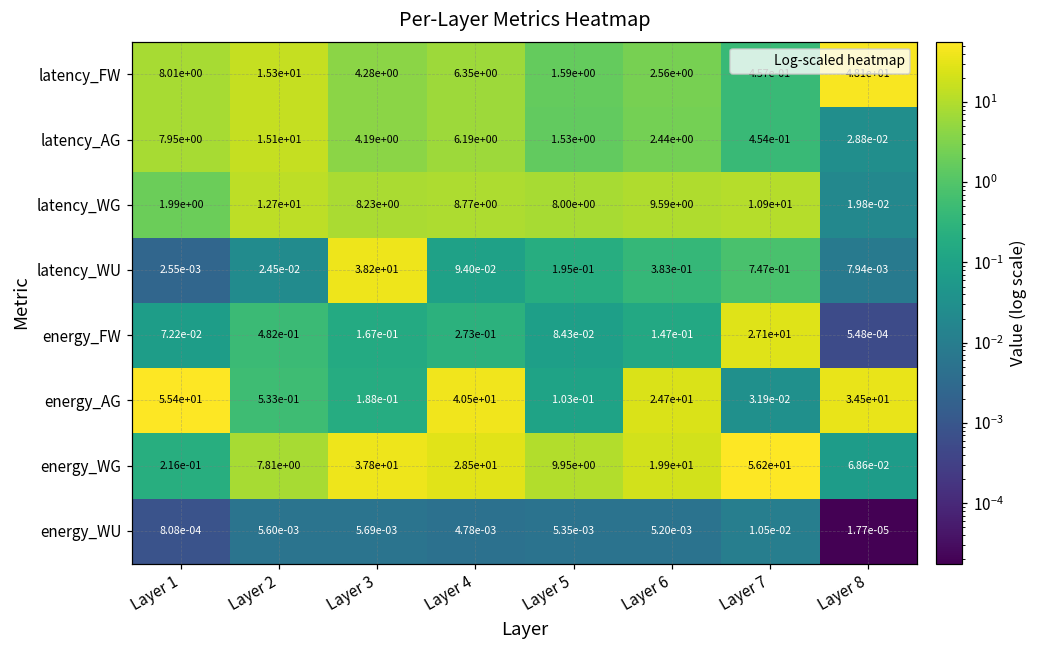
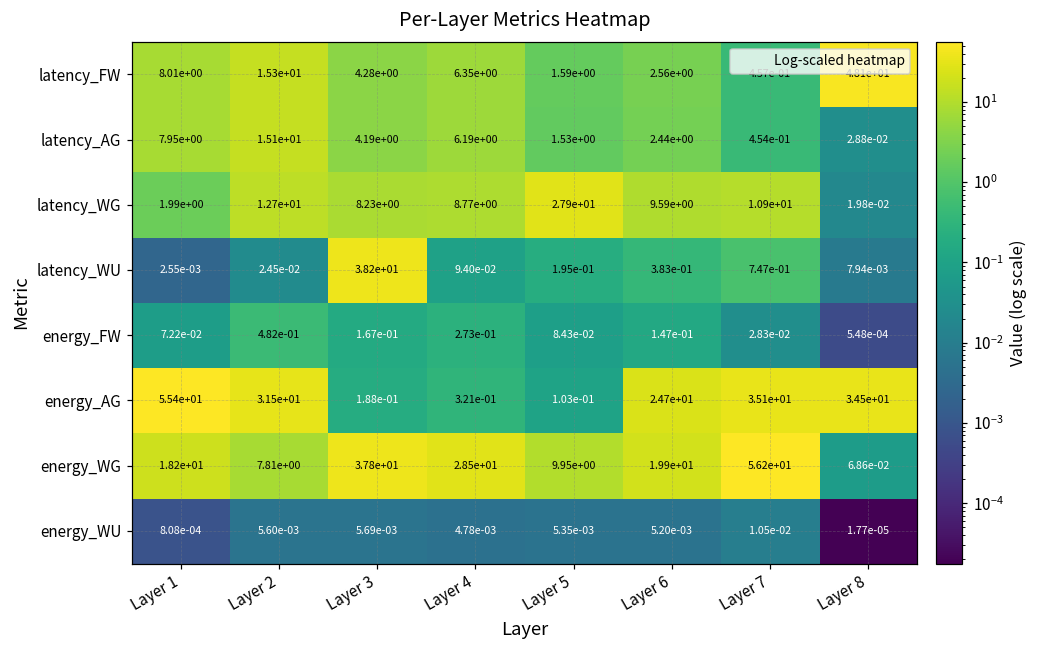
latency_WG, Layer 5: 8.00e+00 -> 2.79e+01
energy_FW, Layer 7: 2.71e+01 -> 2.83e-02
energy_AG, Layer 2: 5.33e-01 -> 3.15e+01
energy_AG, Layer 4: 4.05e+01 -> 3.21e-01
energy_AG, Layer 7: 3.19e-02 -> 3.51e+01
energy_WG, Layer 1: 2.16e-01 -> 1.82e+01
